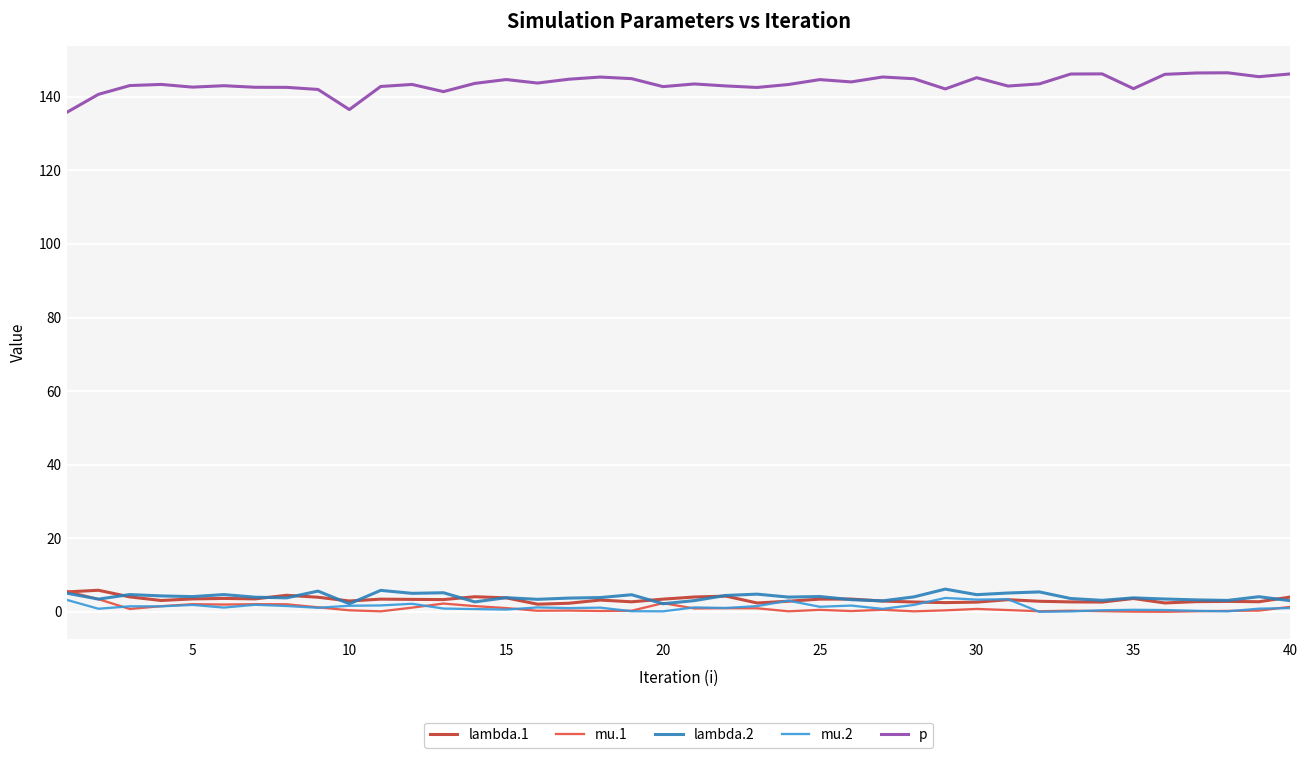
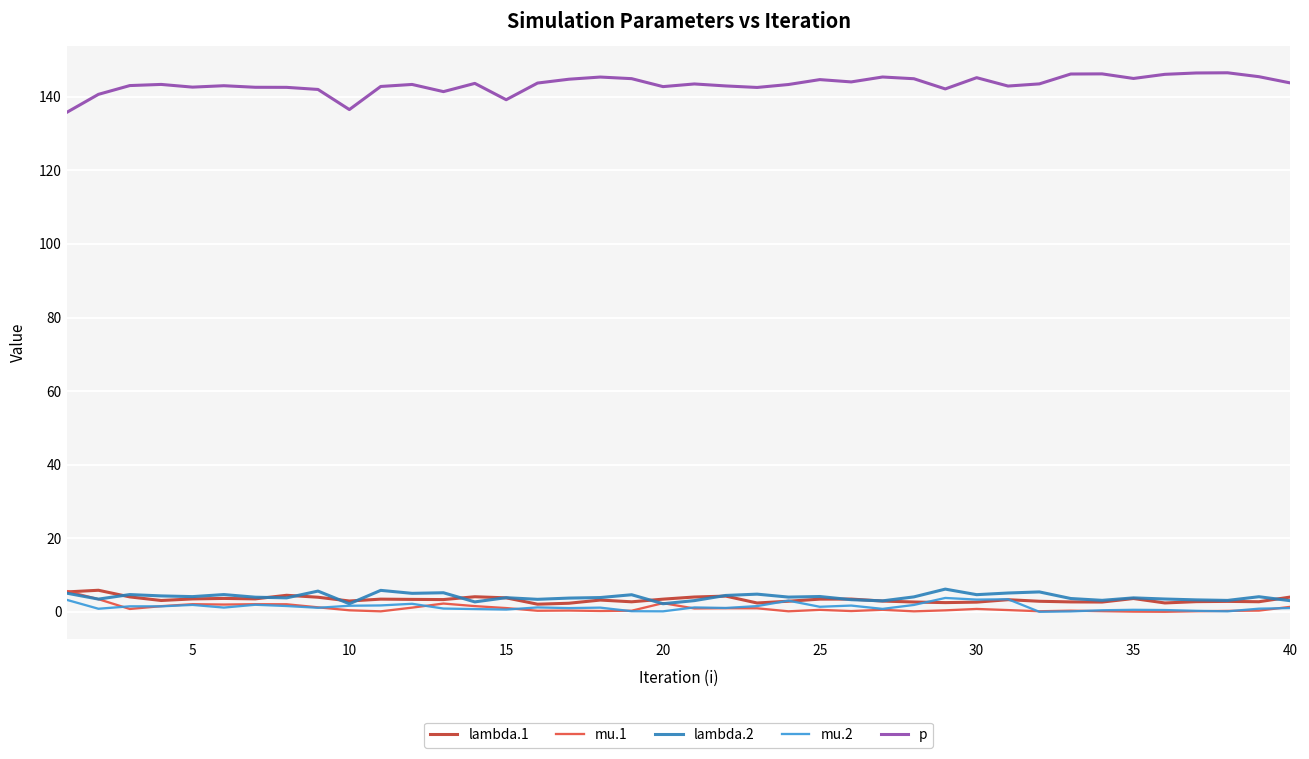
p, 15: 145 -> 139
p, 35: 142 -> 145
p, 40: 146 -> 144
